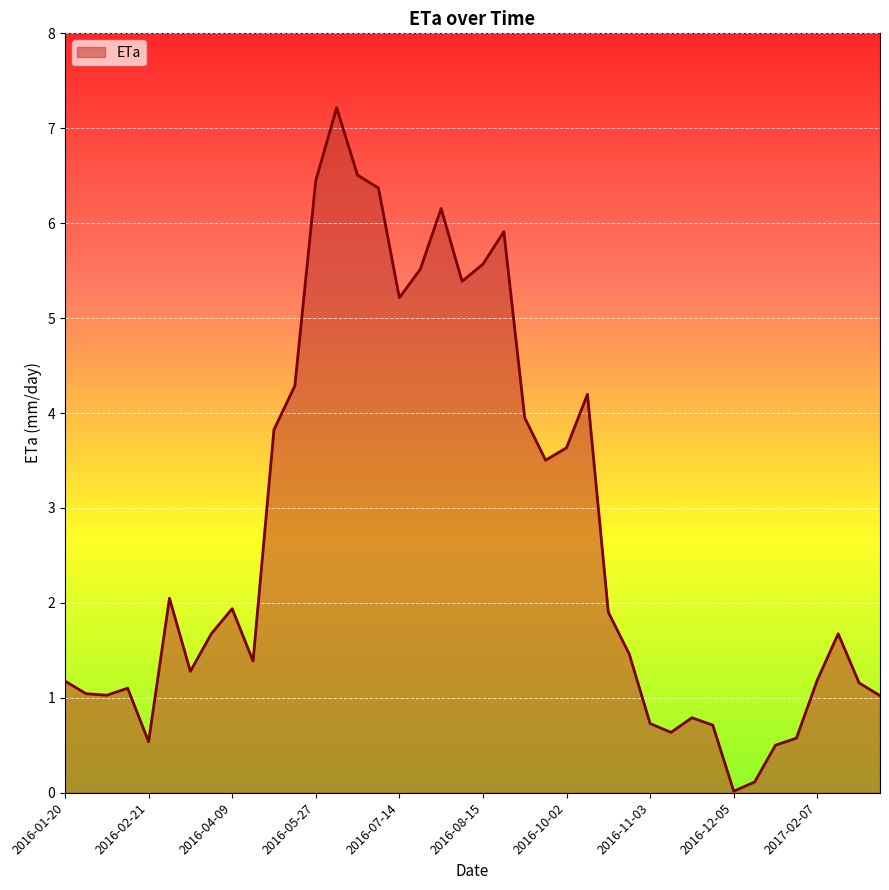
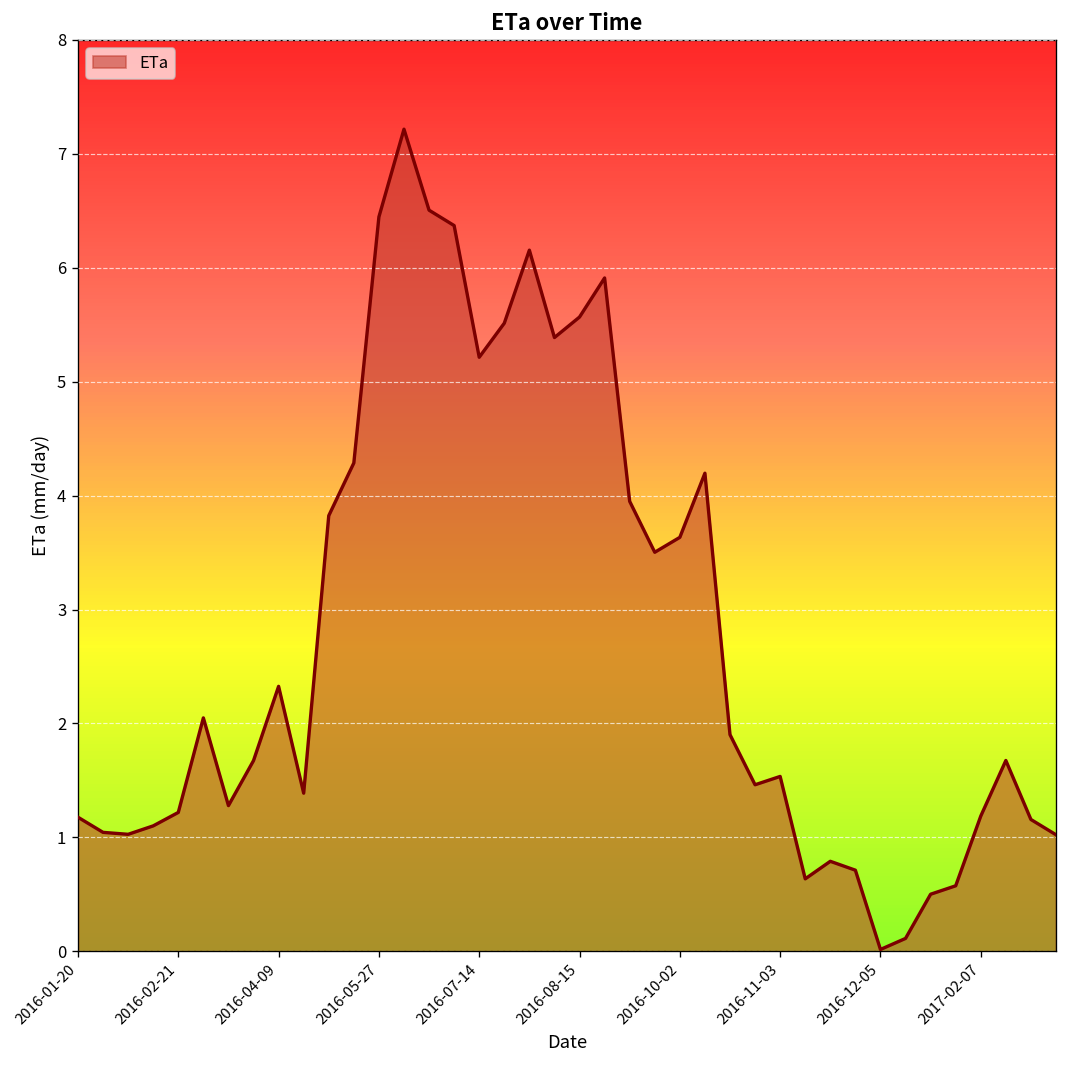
2016-02-21: 0.5 -> 1.2
2016-04-09: 1.9 -> 2.3
2016-11-03: 0.7 -> 1.5
